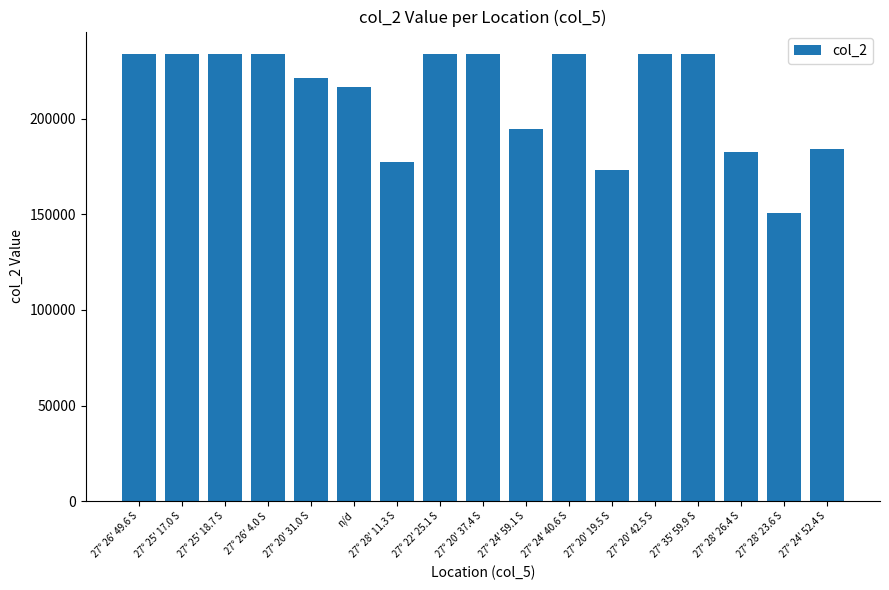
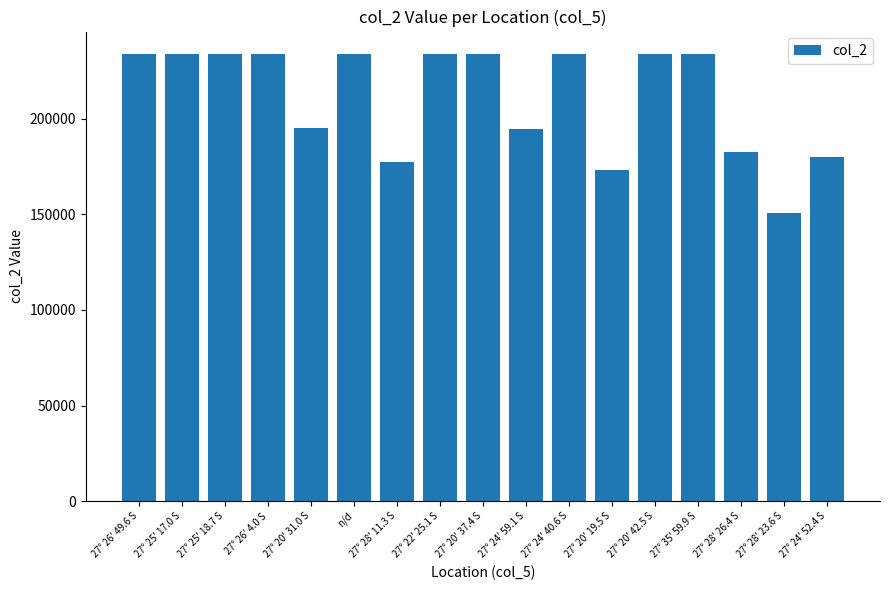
27° 20' 31.0 S: 221000 -> 195000
n/d: 217000 -> 234000
27° 24' 52.4 S: 184000 -> 180000
